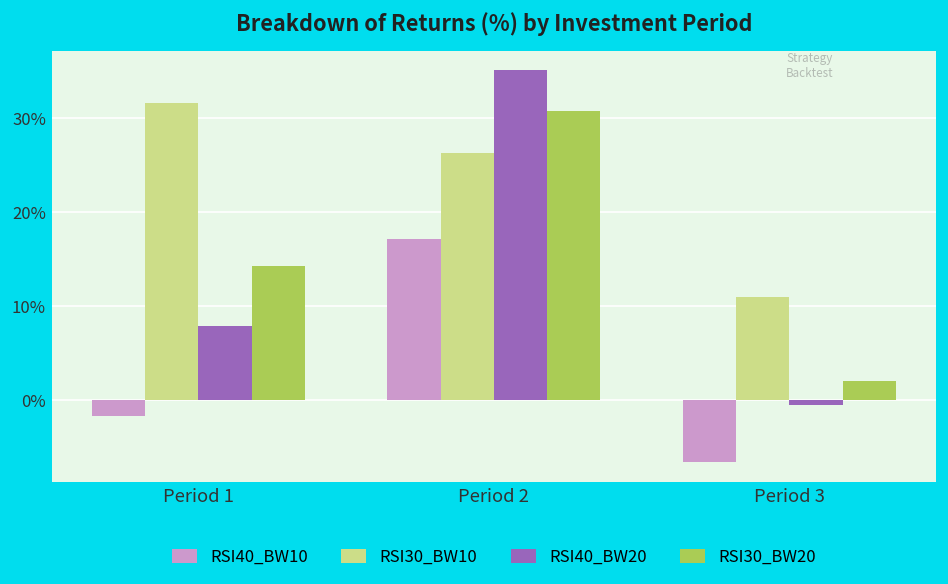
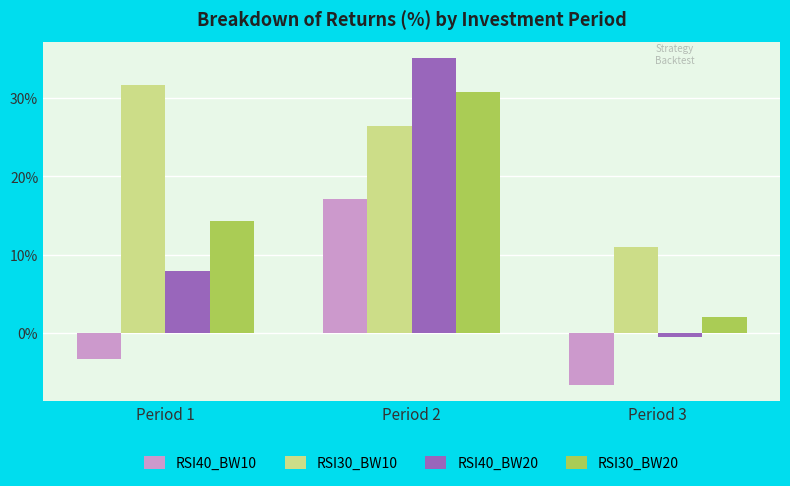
RSI40_BW10, Period 1: -2% -> -3%
